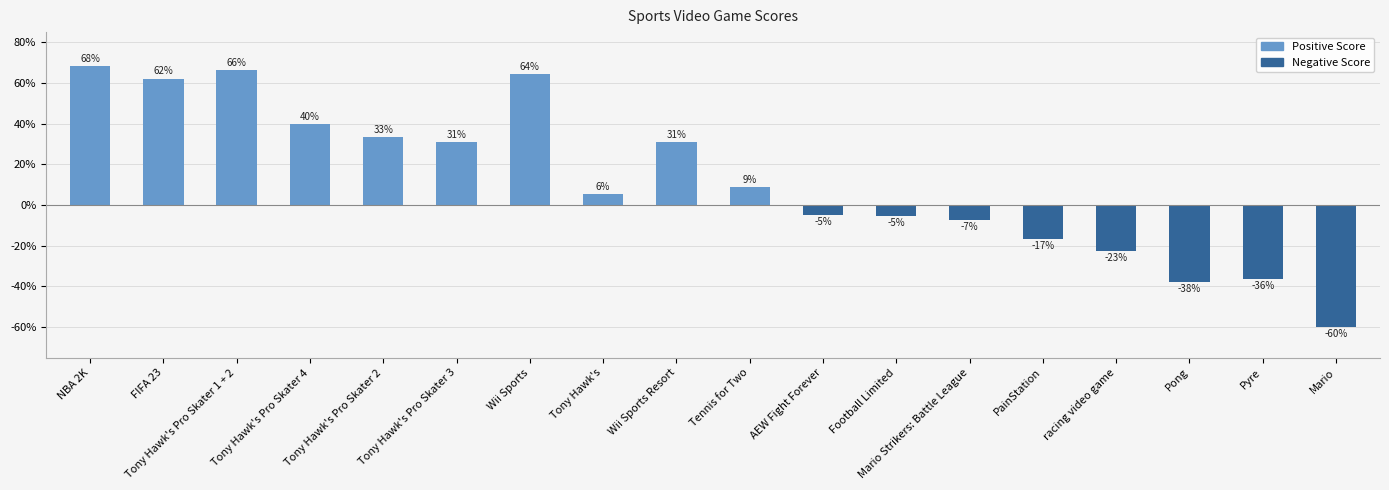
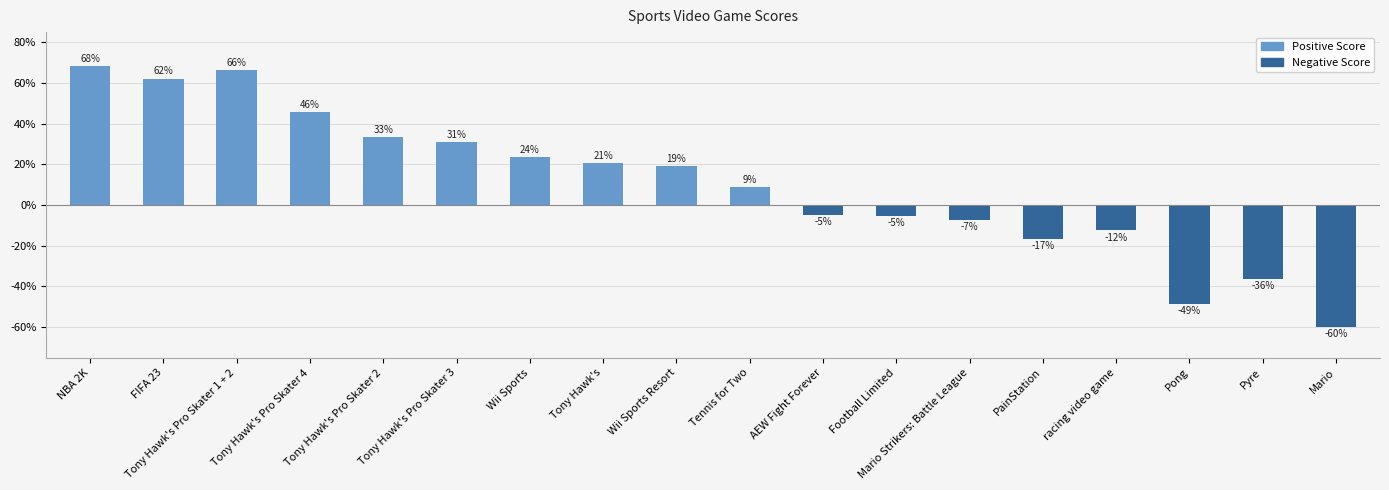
Tony Hawk's Pro Skater 4: 40% -> 46%
Wii Sports: 64% -> 24%
Tony Hawk's: 6% -> 21%
Wii Sports Resort: 31% -> 19%
racing video game: -23% -> -12%
Pong: -38% -> -49%
